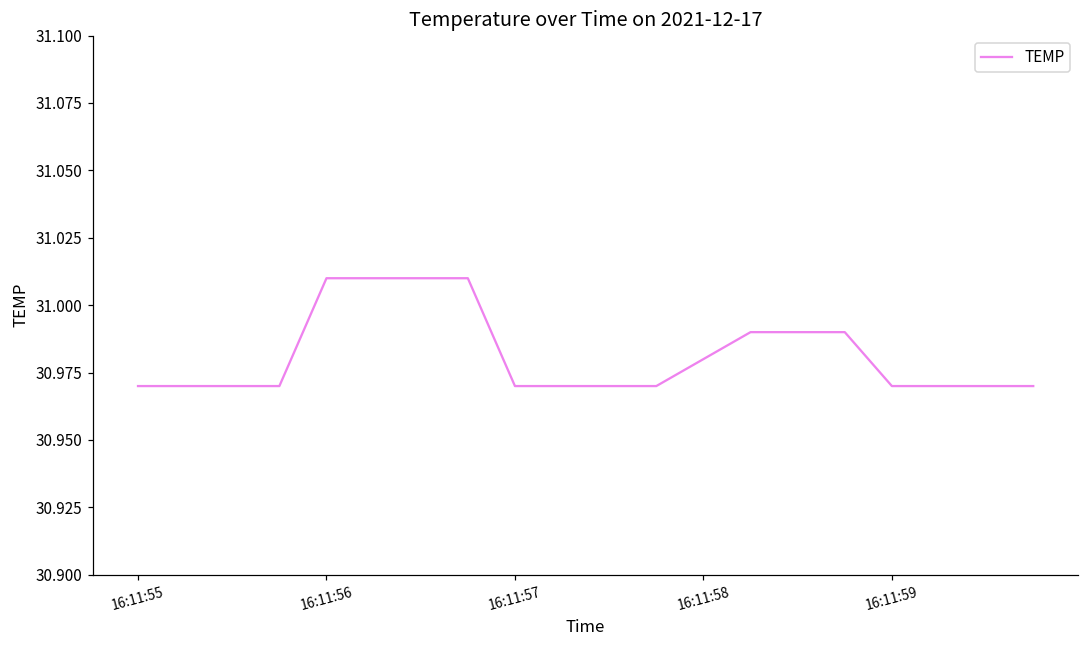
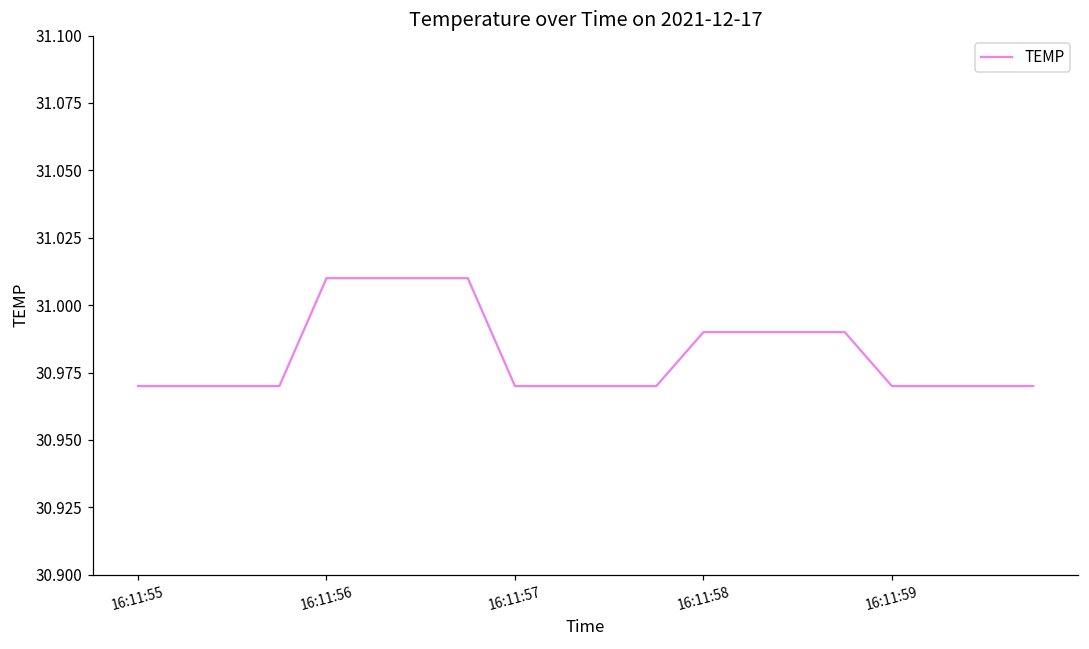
16:11:58: 30.98 -> 30.99
